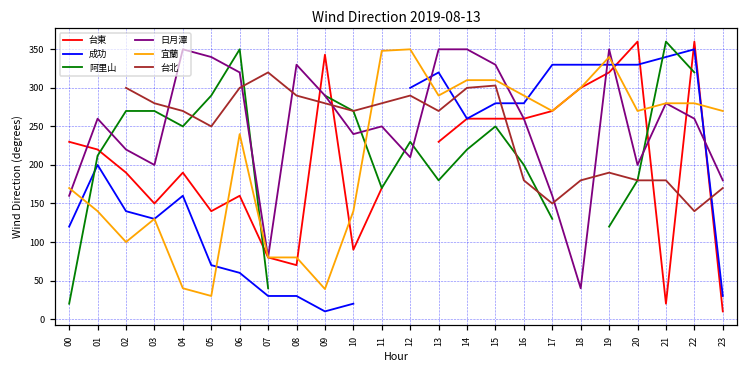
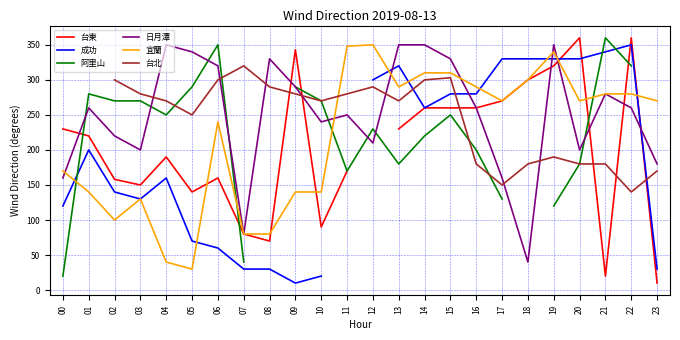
阿里山, 01: 210 -> 280
台東, 02: 190 -> 160
宜蘭, 09: 40 -> 140
